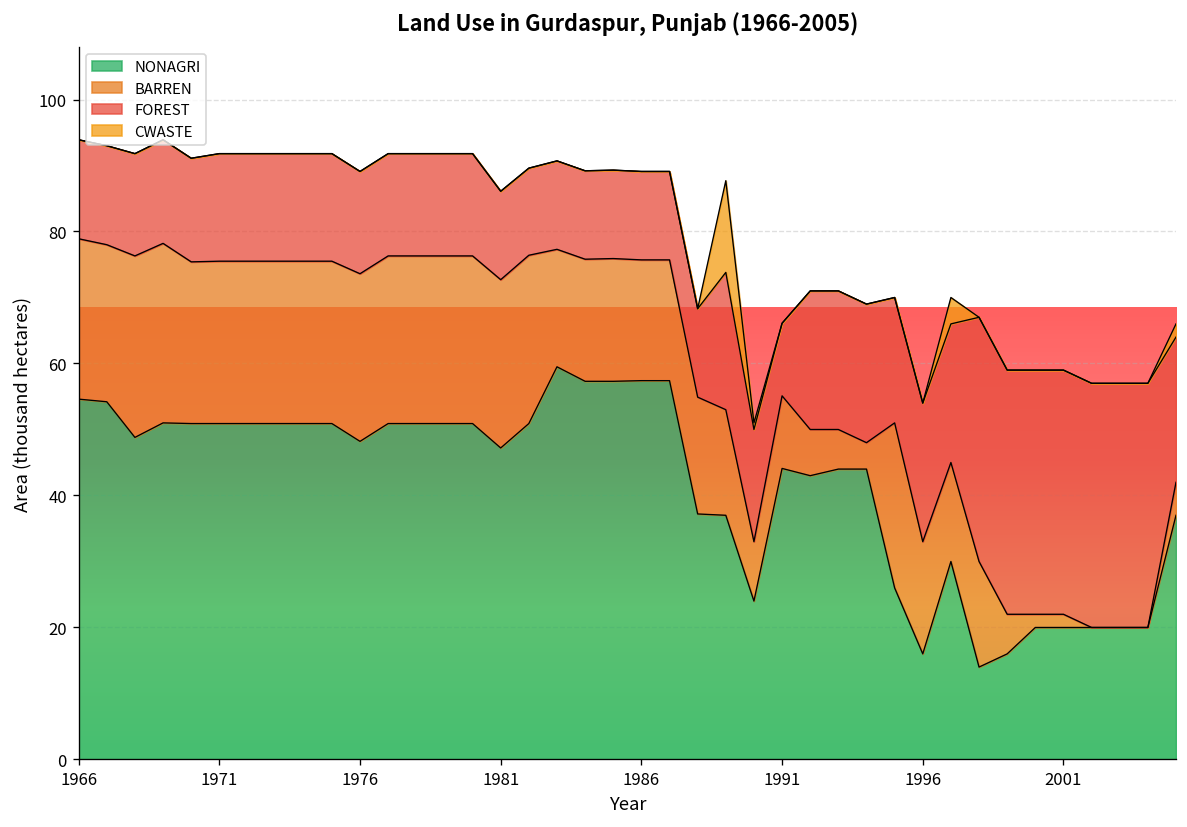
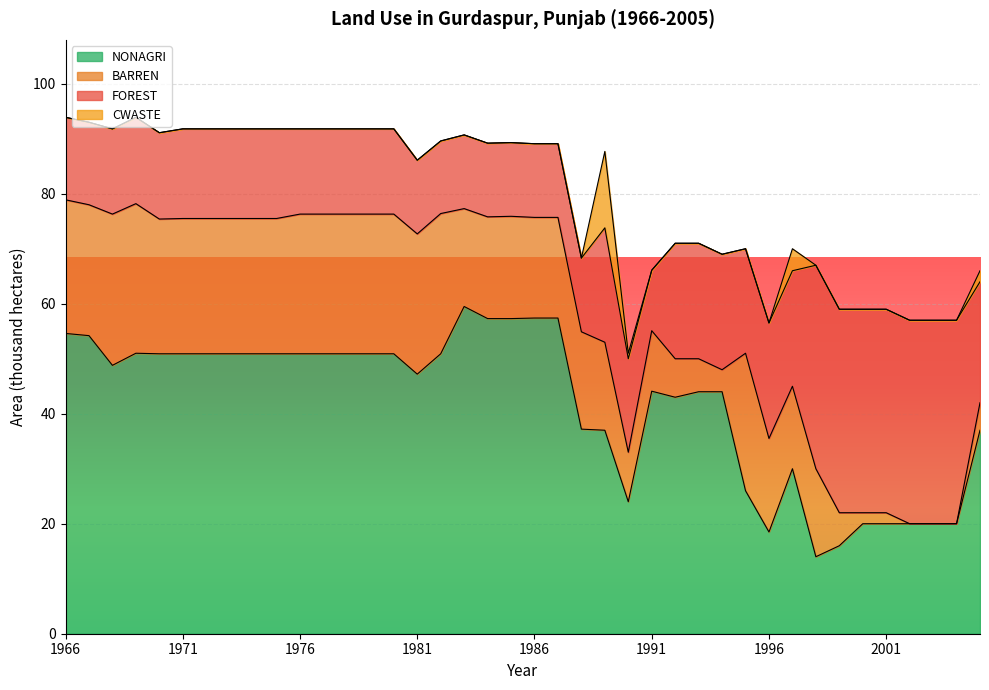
NONAGRI, 1976: 48 -> 51
NONAGRI, 1996: 16 -> 19
